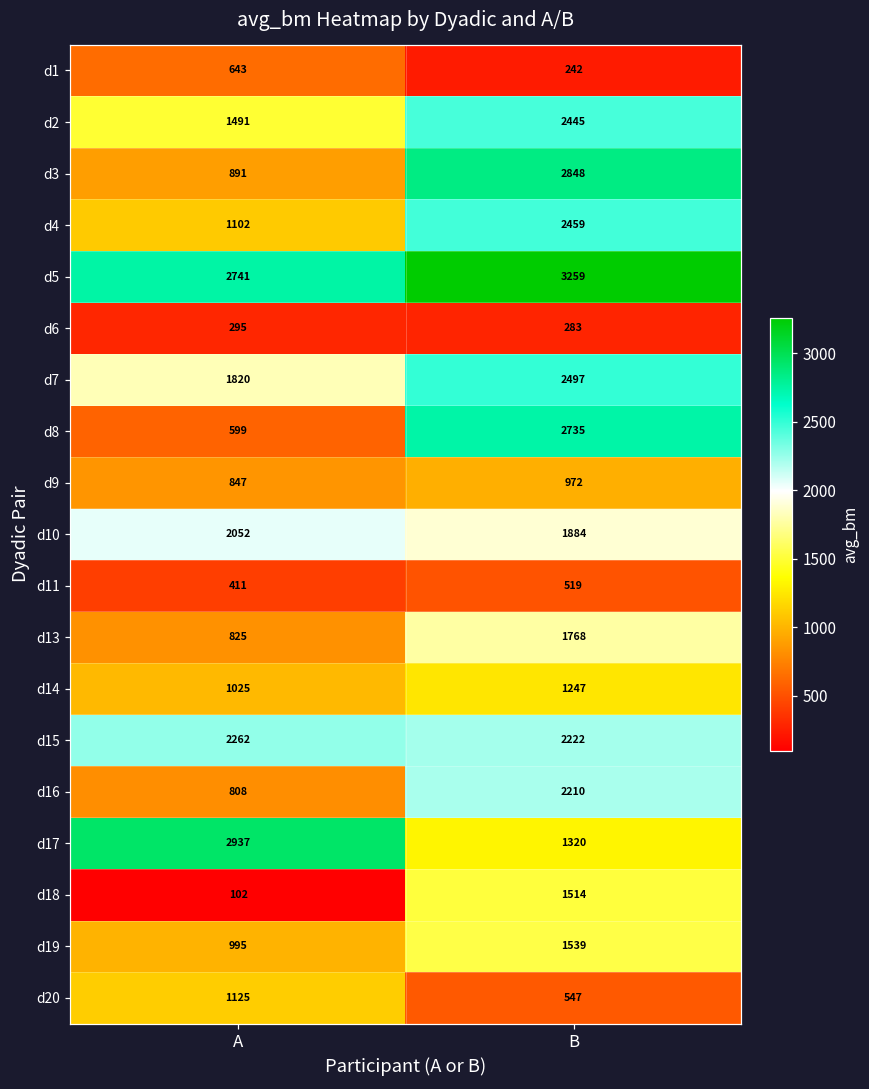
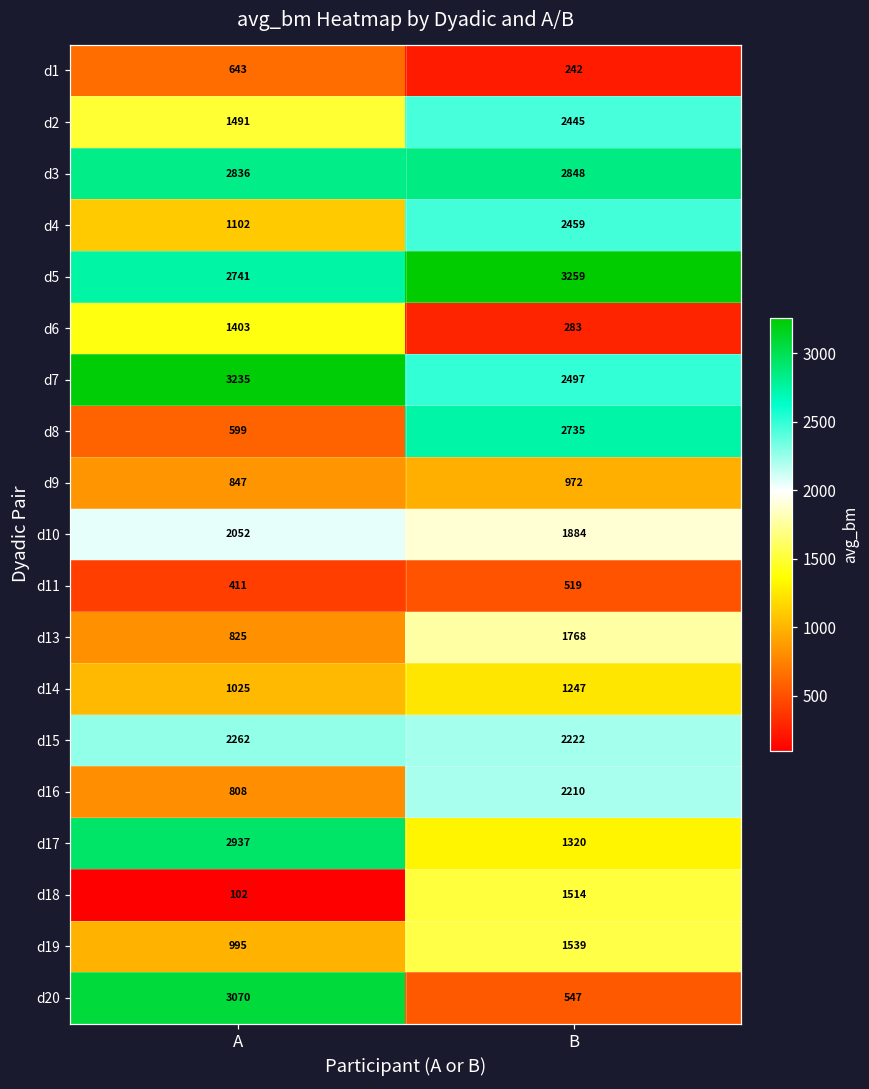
d3, A: 891 -> 2836
d6, A: 295 -> 1403
d7, A: 1820 -> 3235
d20, A: 1125 -> 3070
